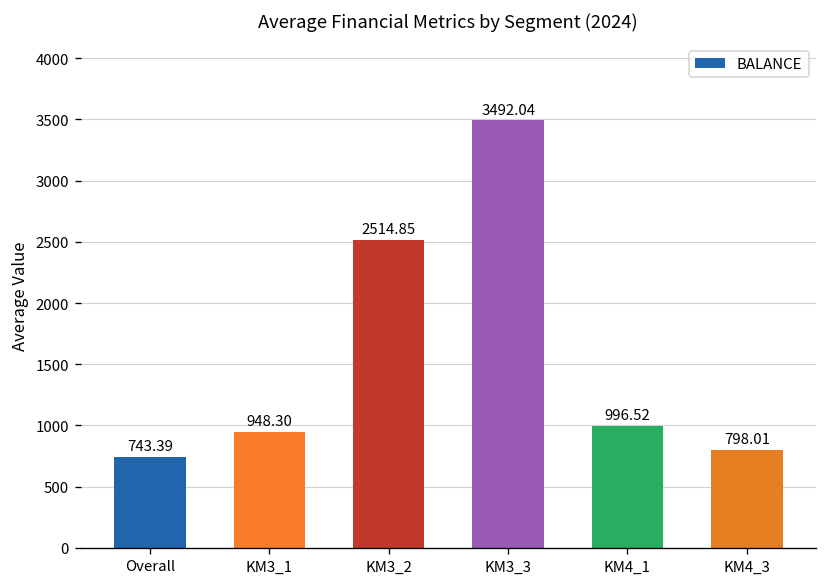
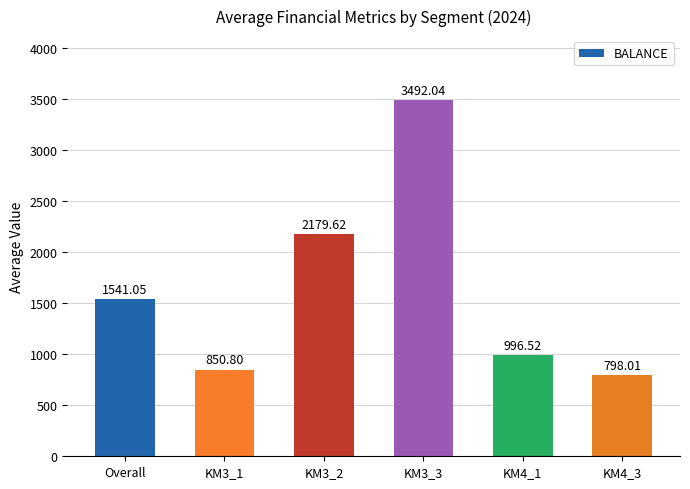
Overall: 743.39 -> 1541.05
KM3_1: 948.30 -> 850.80
KM3_2: 2514.85 -> 2179.62
